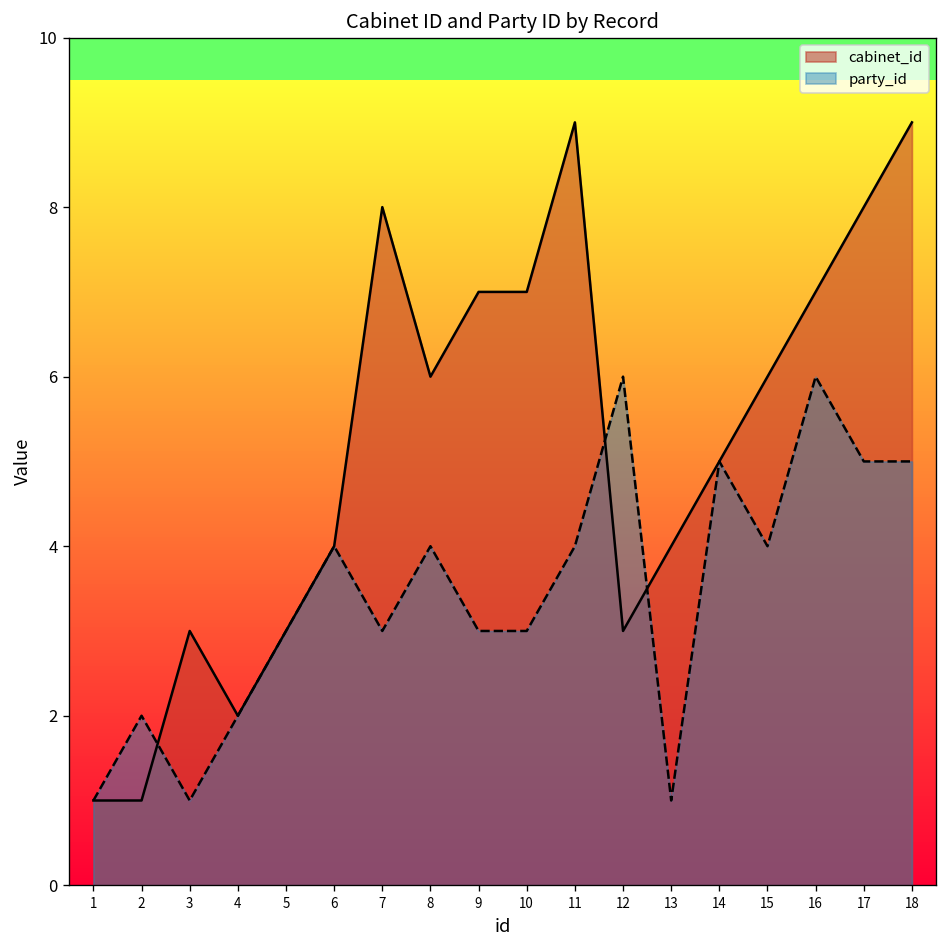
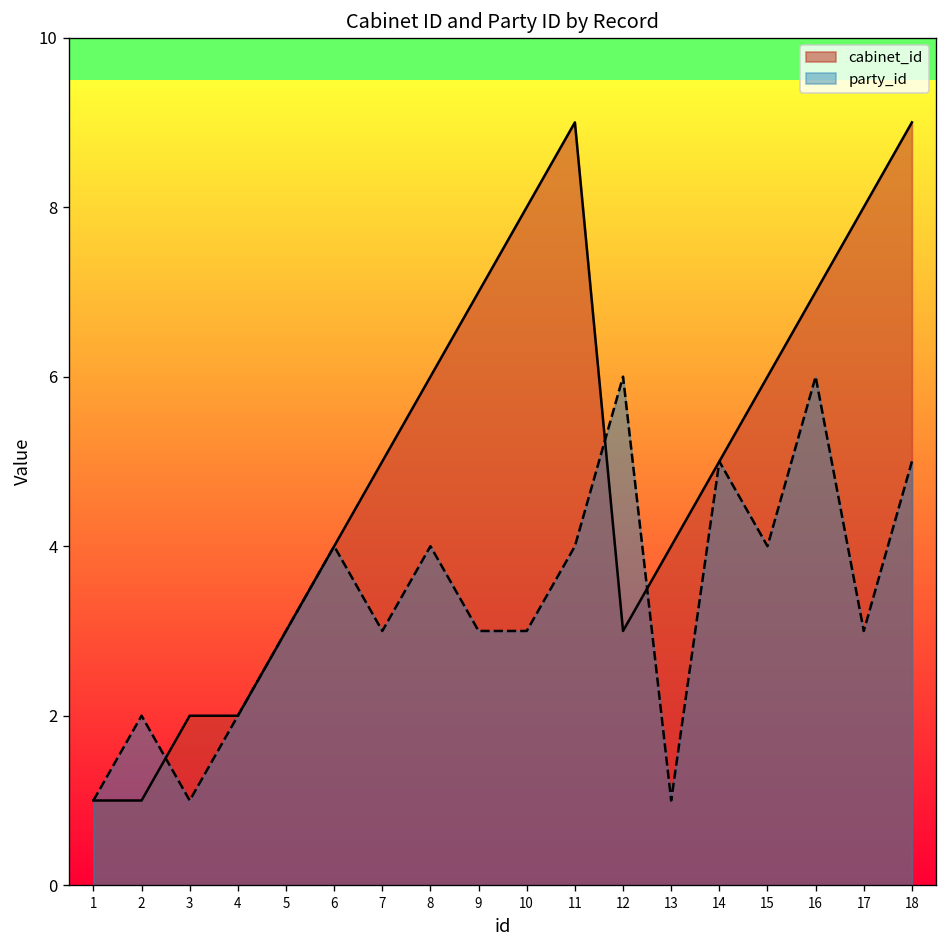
cabinet_id, 3: 3 -> 2
cabinet_id, 7: 8 -> 5
cabinet_id, 10: 7 -> 8
party_id, 17: 5 -> 3
